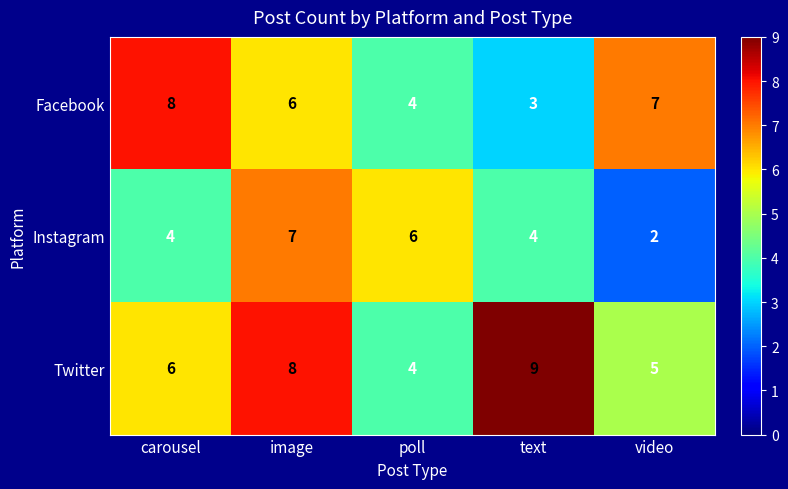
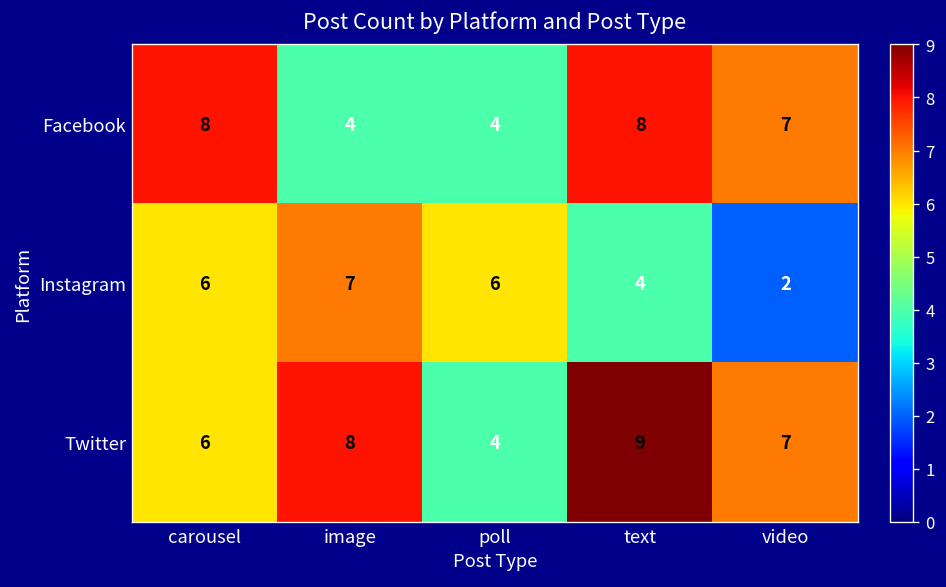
Facebook, image: 6 -> 4
Facebook, text: 3 -> 8
Instagram, carousel: 4 -> 6
Twitter, video: 5 -> 7
